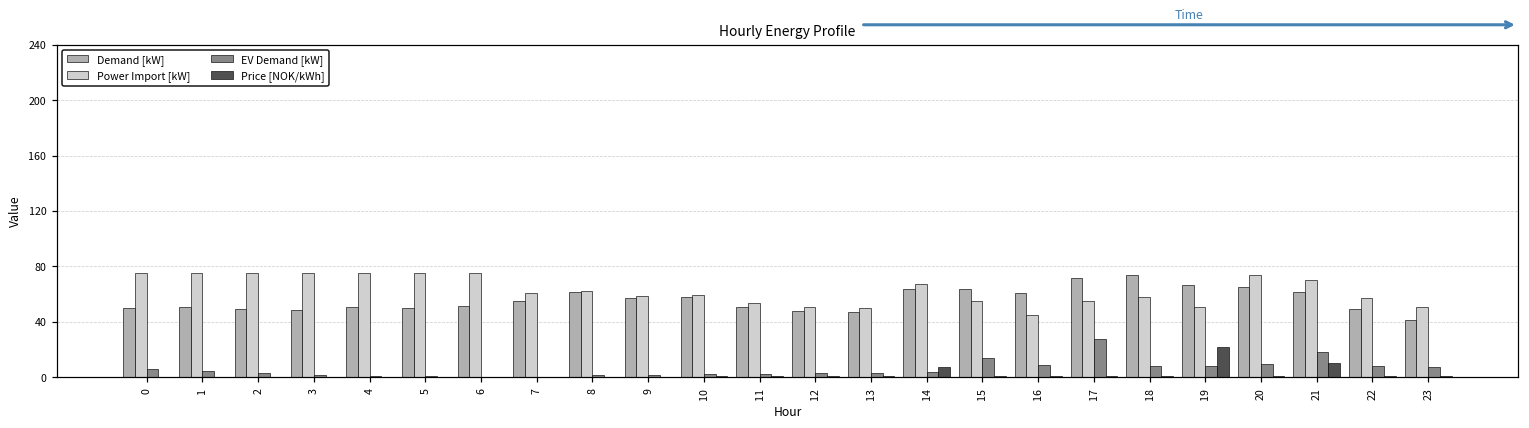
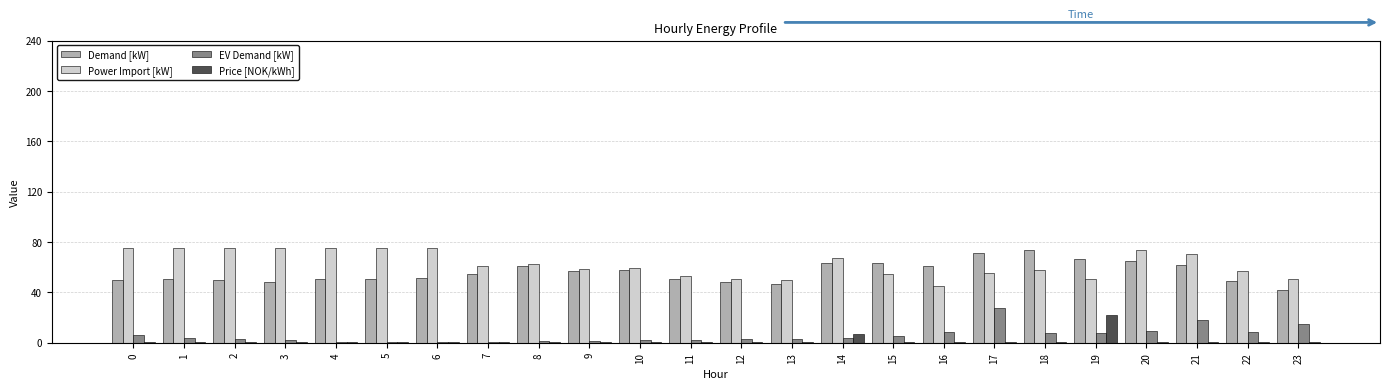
EV Demand [kW], 15: 14 -> 5
Price [NOK/kWh], 21: 10 -> 1
EV Demand [kW], 23: 7 -> 15
